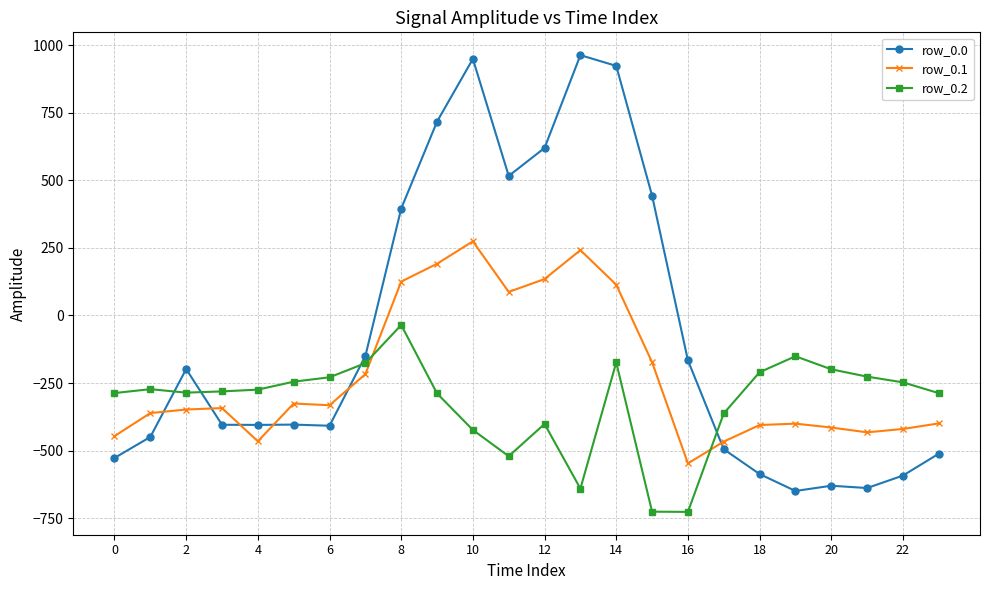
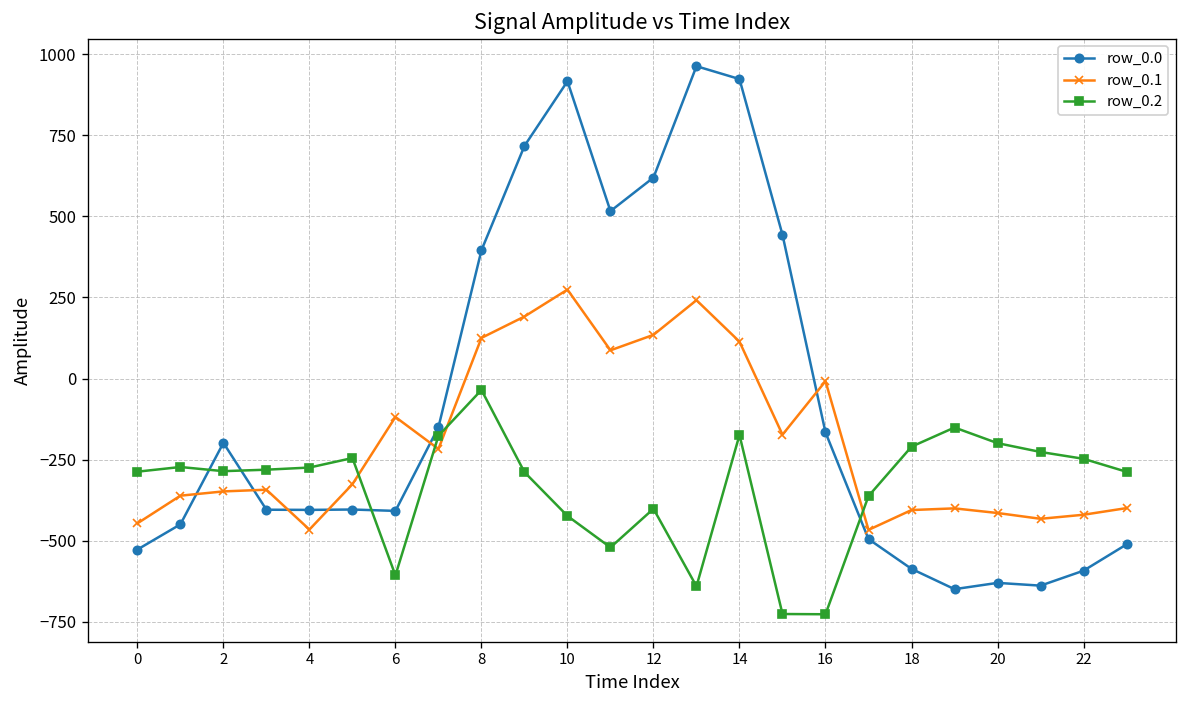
row_0.1, 6: -330 -> -120
row_0.2, 6: -230 -> -610
row_0.0, 10: 950 -> 920
row_0.1, 16: -550 -> -10
